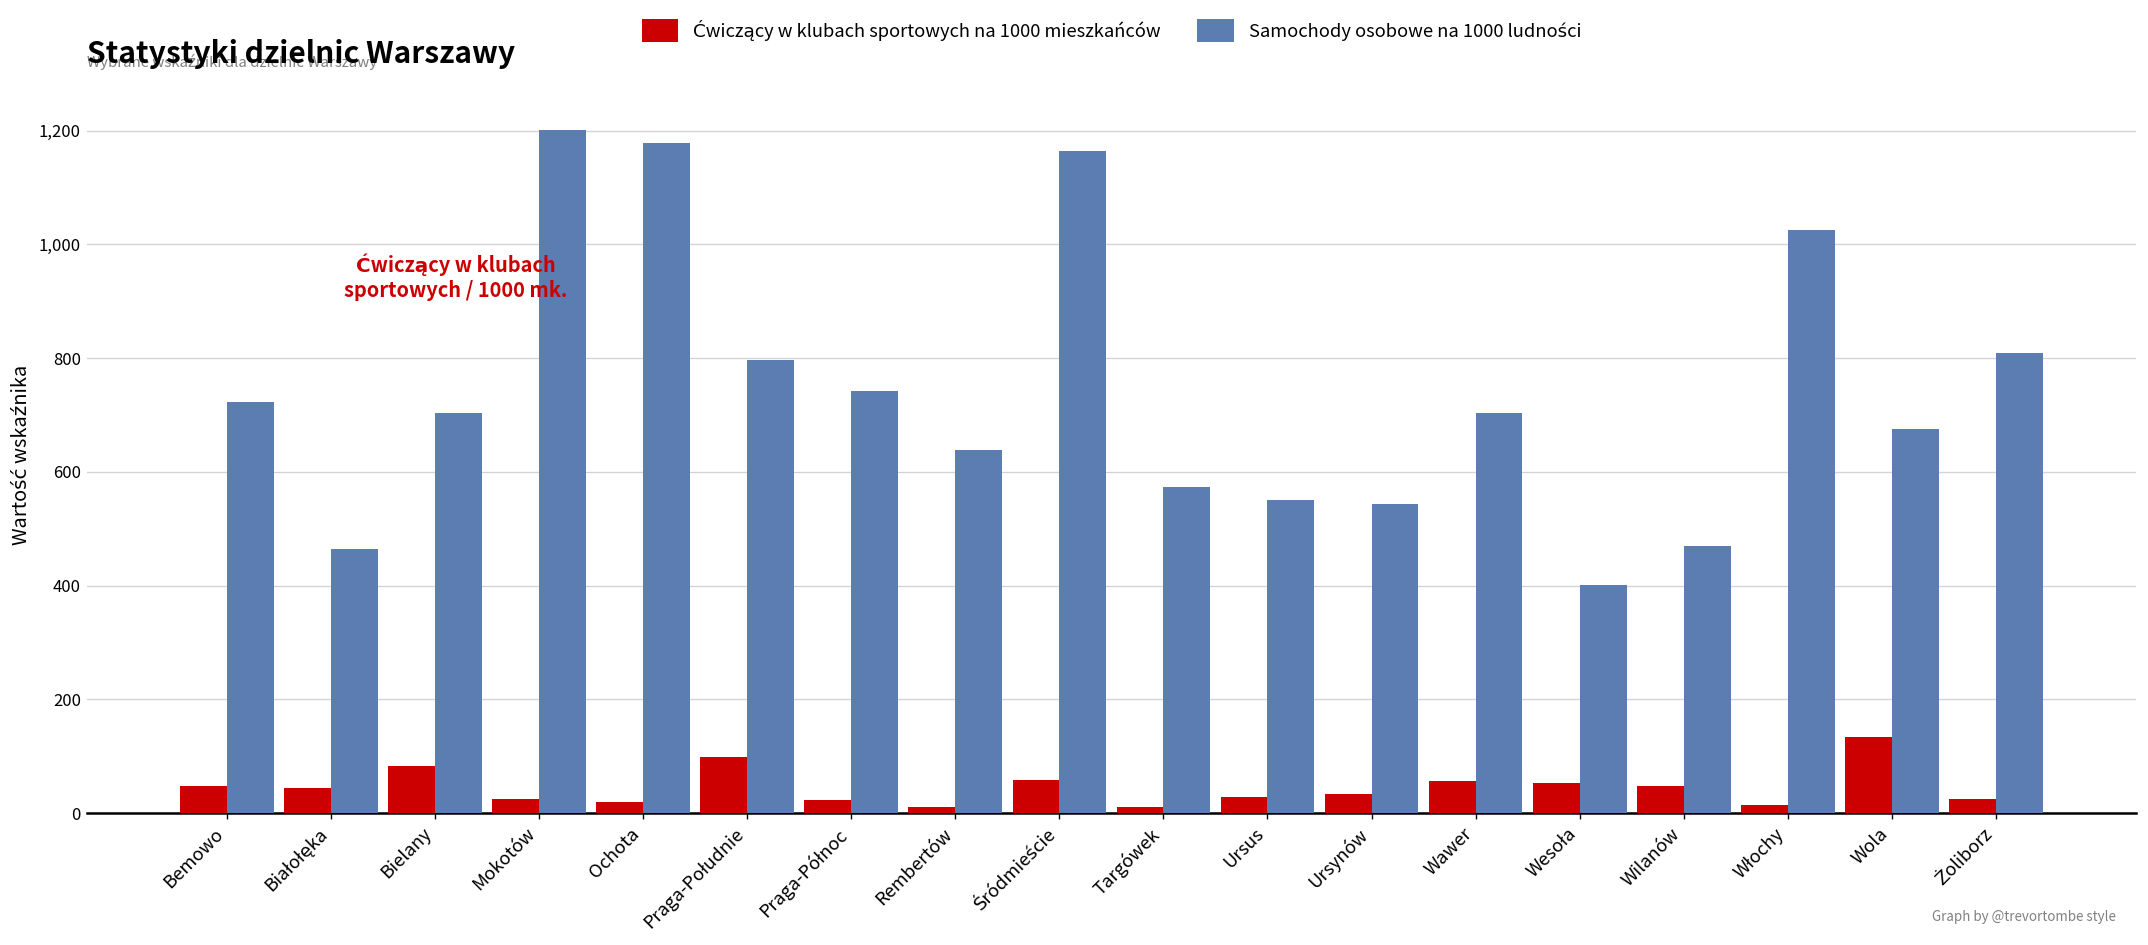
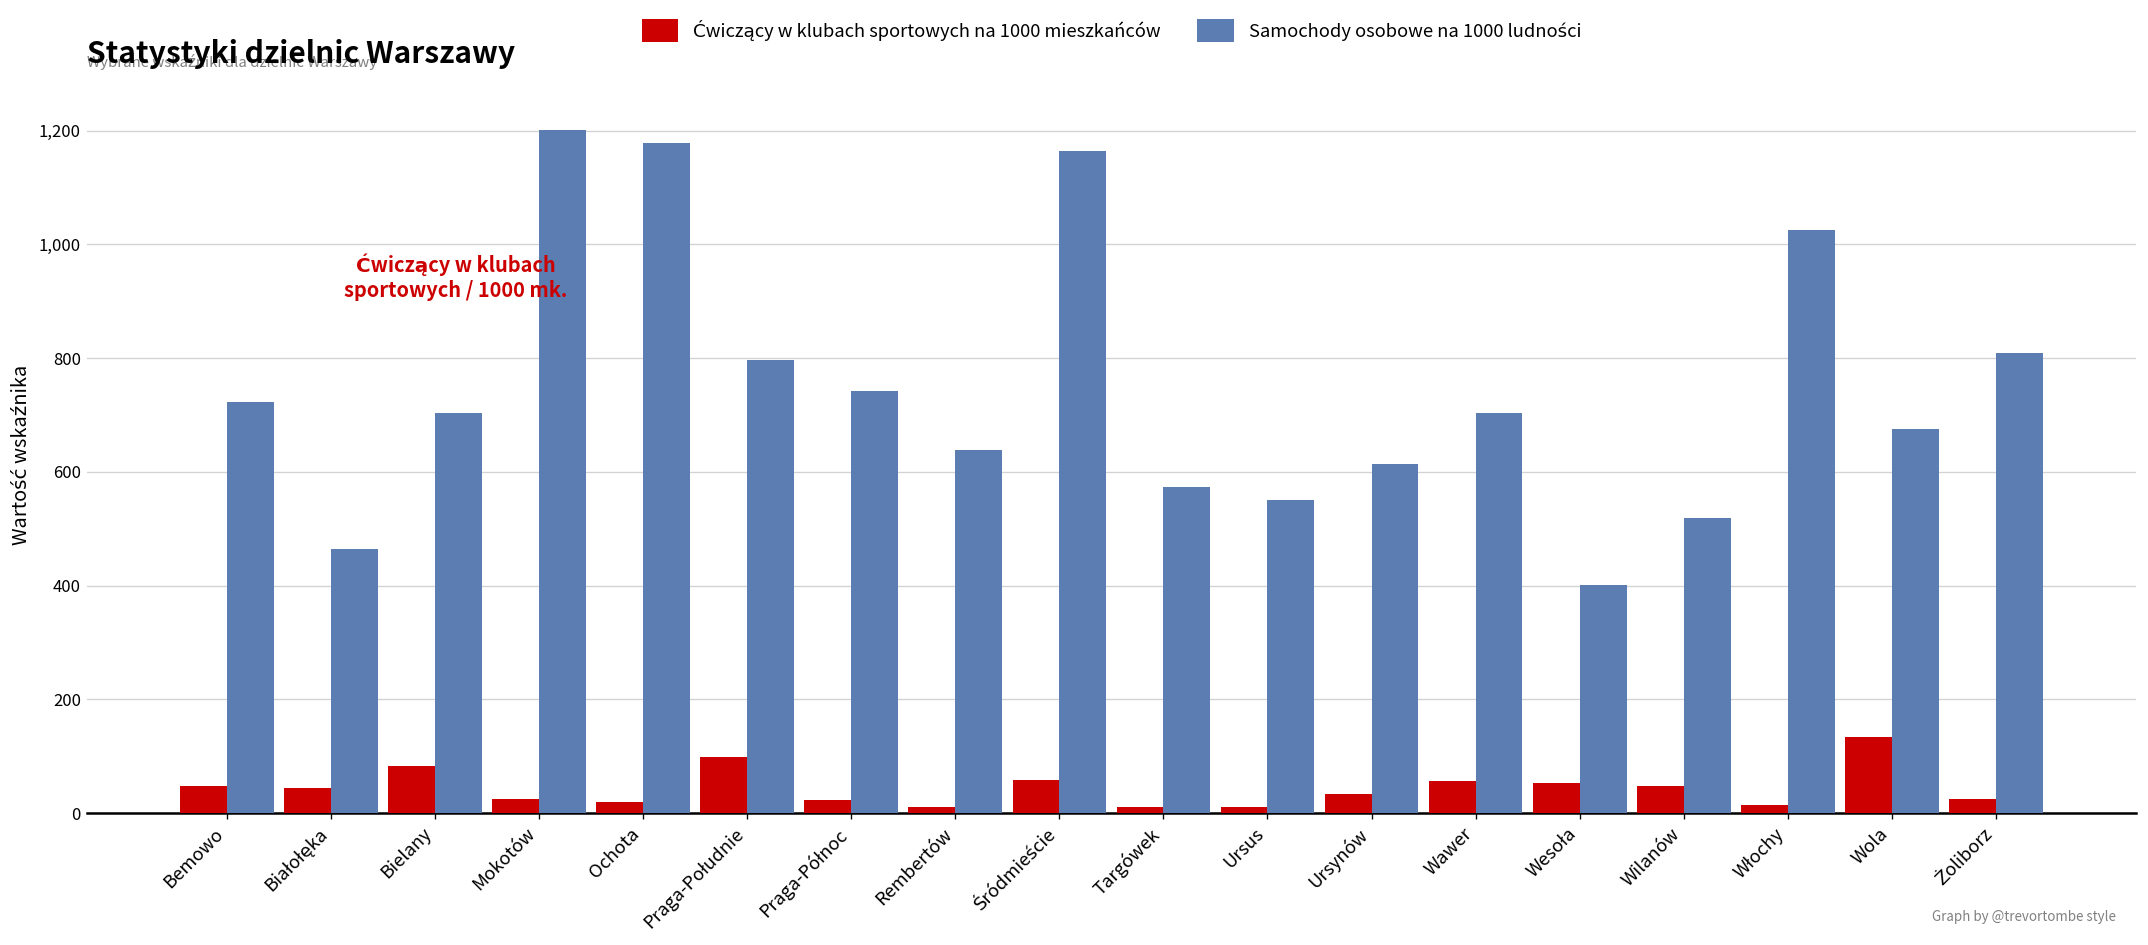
Ćwiczący w klubach sportowych na 1000 mieszkańców, Ursus: 30 -> 10
Samochody osobowe na 1000 ludności, Ursynów: 540 -> 610
Samochody osobowe na 1000 ludności, Wilanów: 470 -> 520
